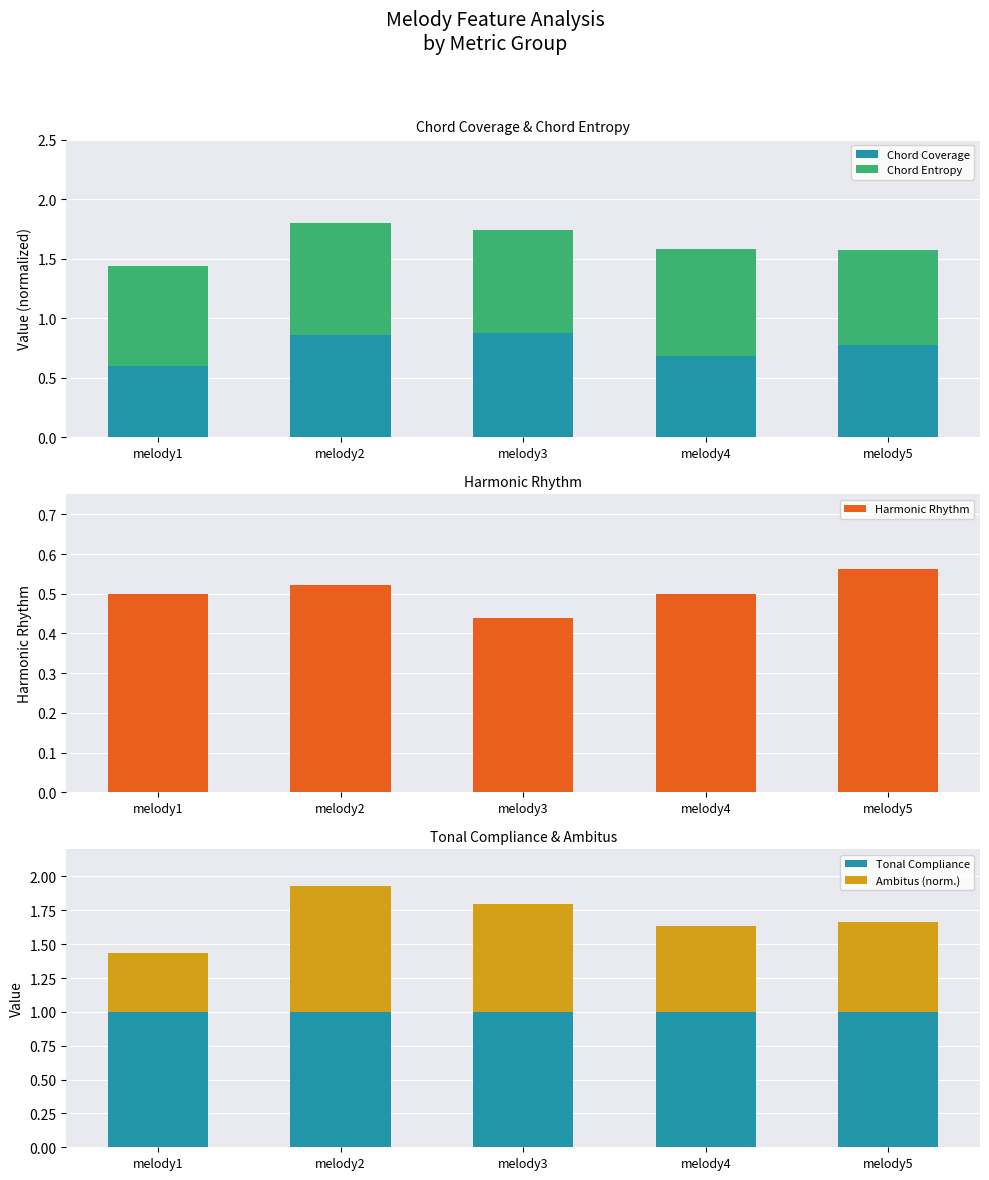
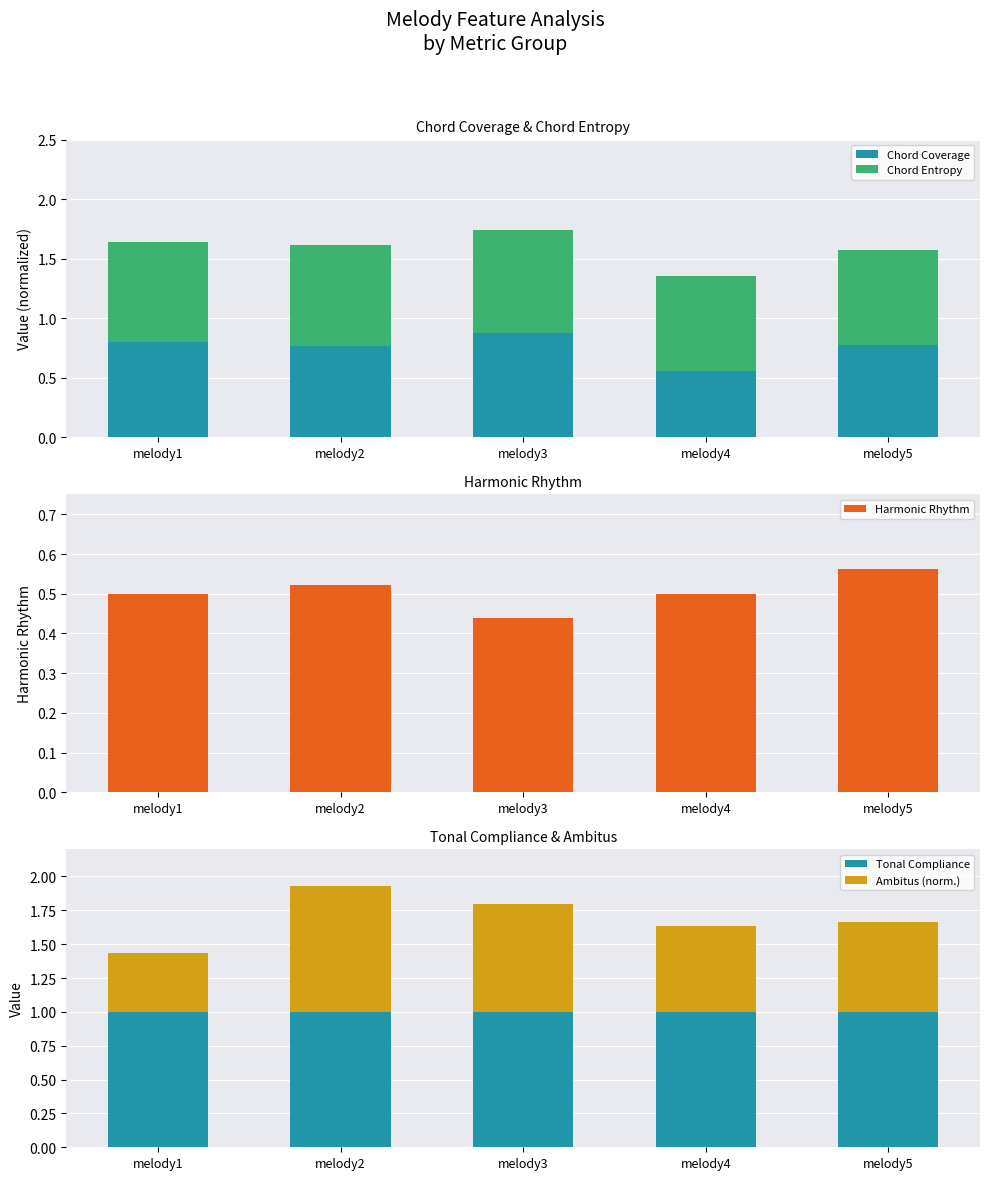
Chord Coverage & Chord Entropy, Chord Coverage, melody1: 0.6 -> 0.8
Chord Coverage & Chord Entropy, Chord Coverage, melody2: 0.86 -> 0.77
Chord Coverage & Chord Entropy, Chord Entropy, melody2: 0.94 -> 0.85
Chord Coverage & Chord Entropy, Chord Coverage, melody4: 0.68 -> 0.56
Chord Coverage & Chord Entropy, Chord Entropy, melody4: 0.90 -> 0.79
